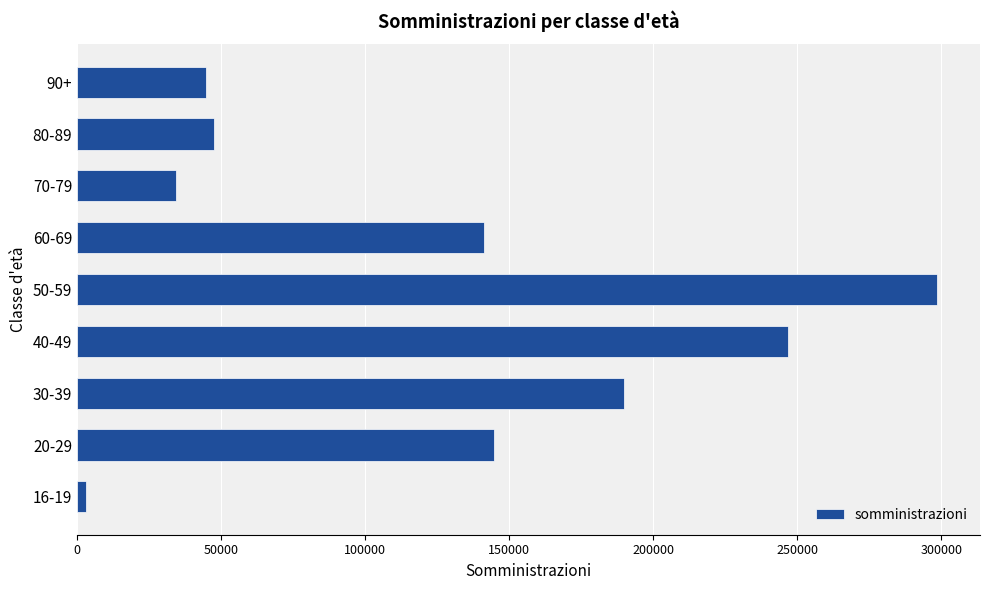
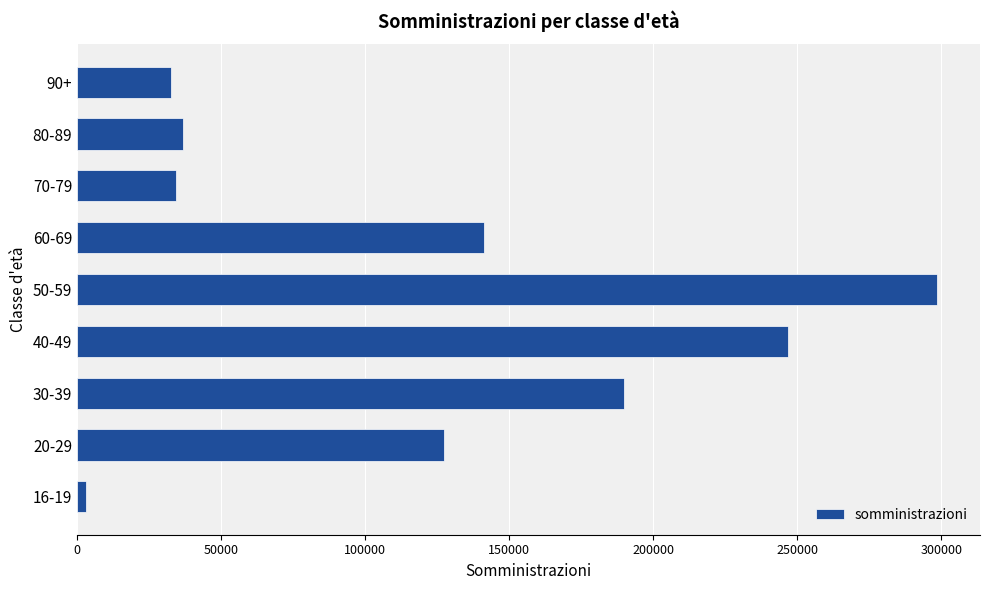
90+: 45000 -> 33000
80-89: 47000 -> 37000
20-29: 145000 -> 127000
